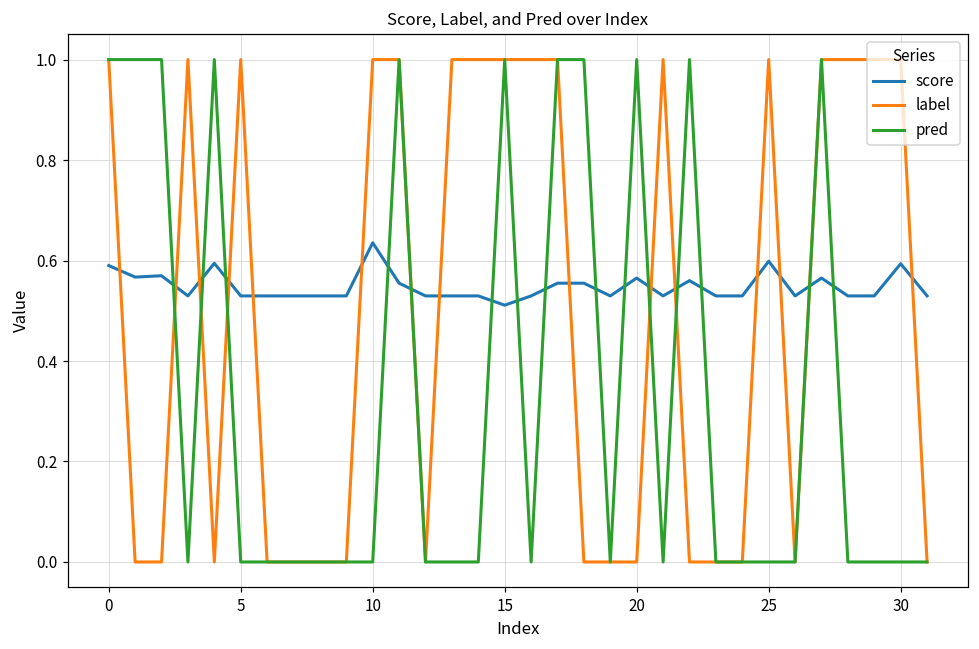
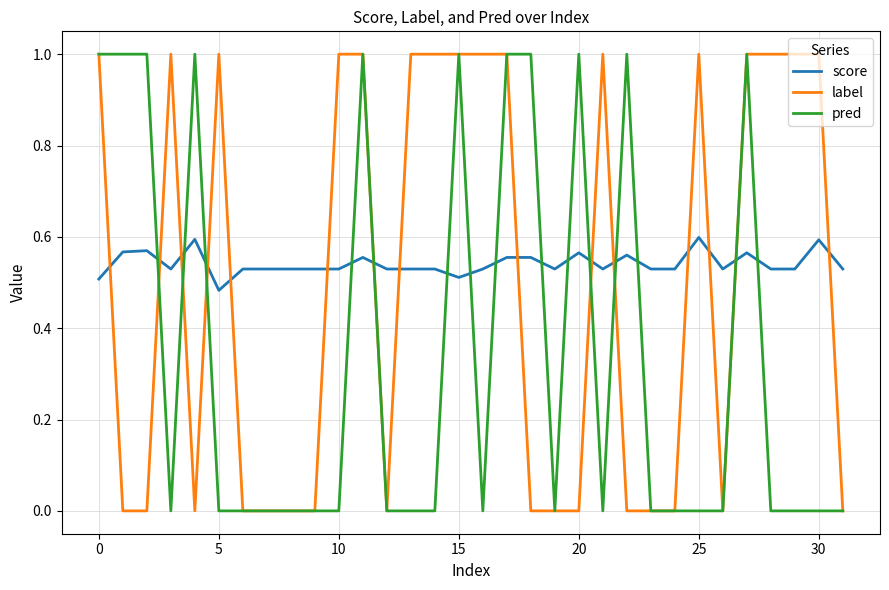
score, 0: 0.59 -> 0.51
score, 5: 0.53 -> 0.48
score, 10: 0.64 -> 0.53
